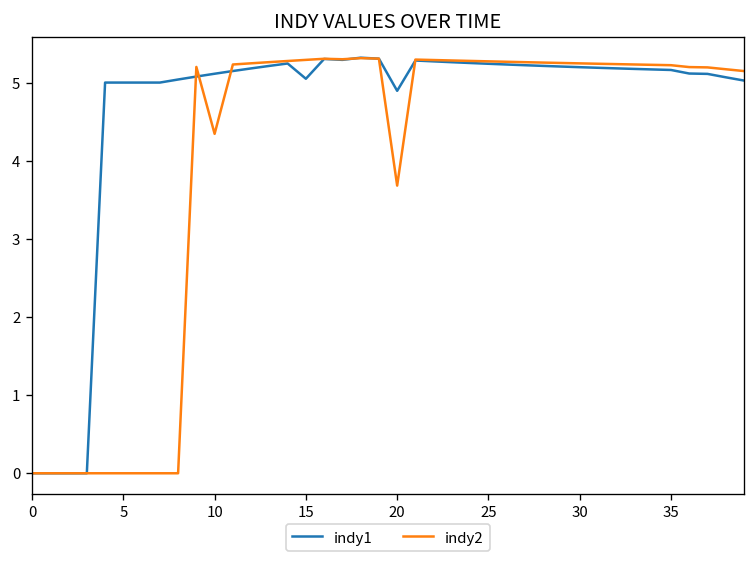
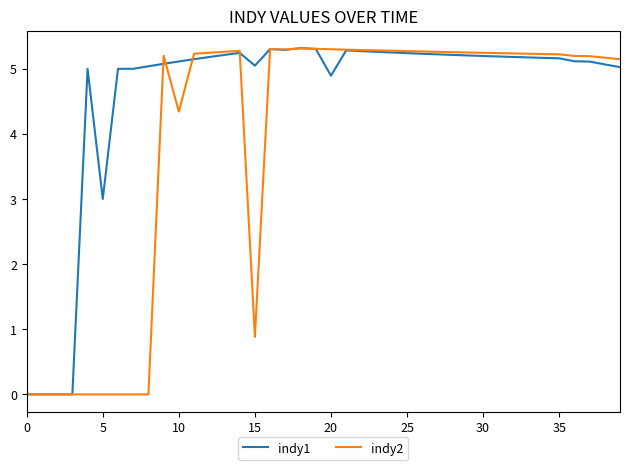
indy1, 5: 5 -> 3
indy2, 15: 5.3 -> 0.9
indy2, 20: 3.7 -> 5.3
